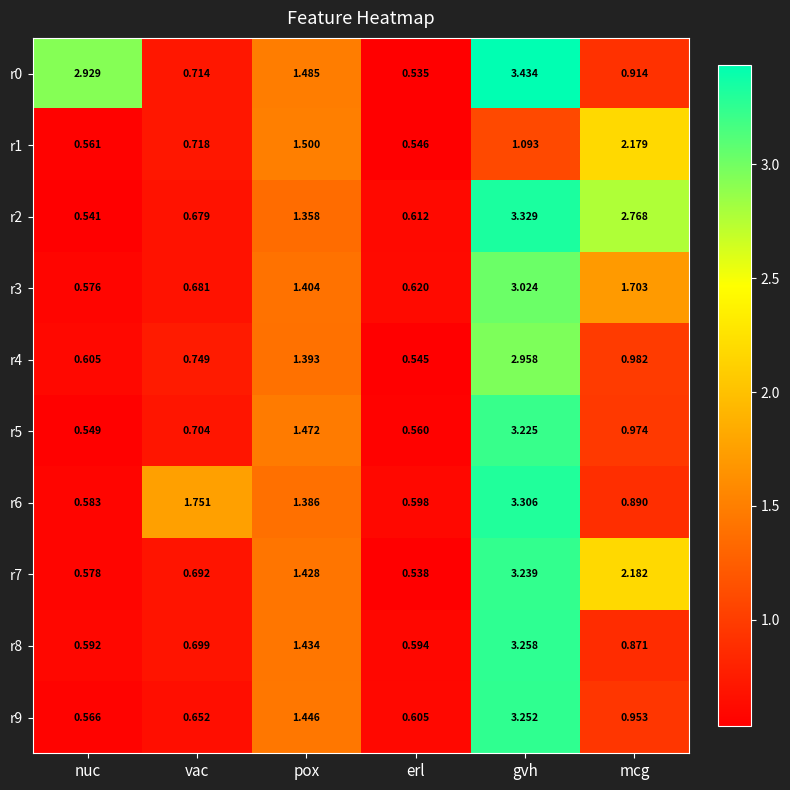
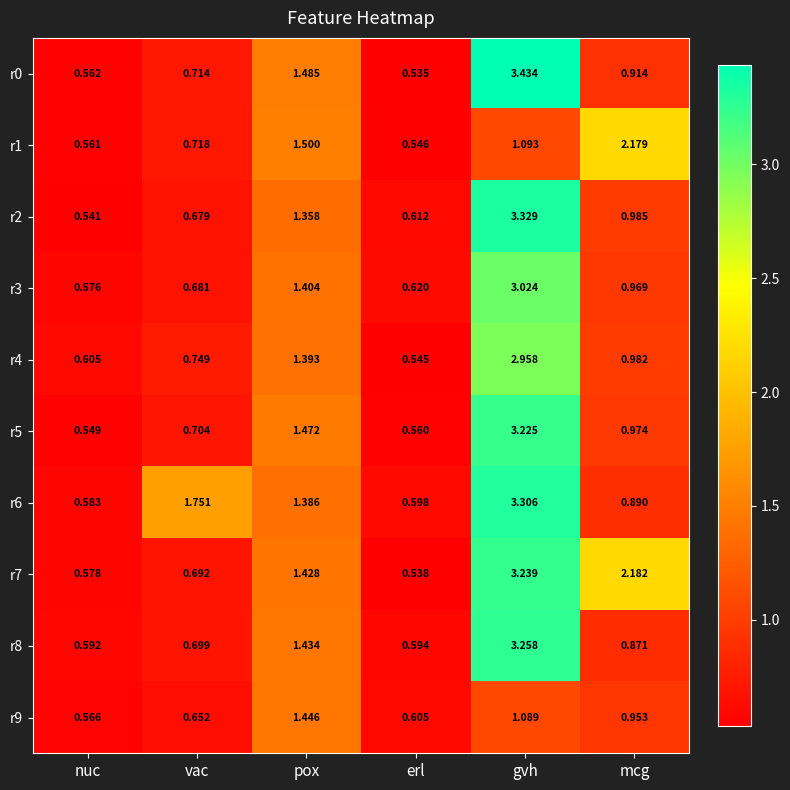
r0, nuc: 2.929 -> 0.562
r2, mcg: 2.768 -> 0.985
r3, mcg: 1.703 -> 0.969
r9, gvh: 3.252 -> 1.089
